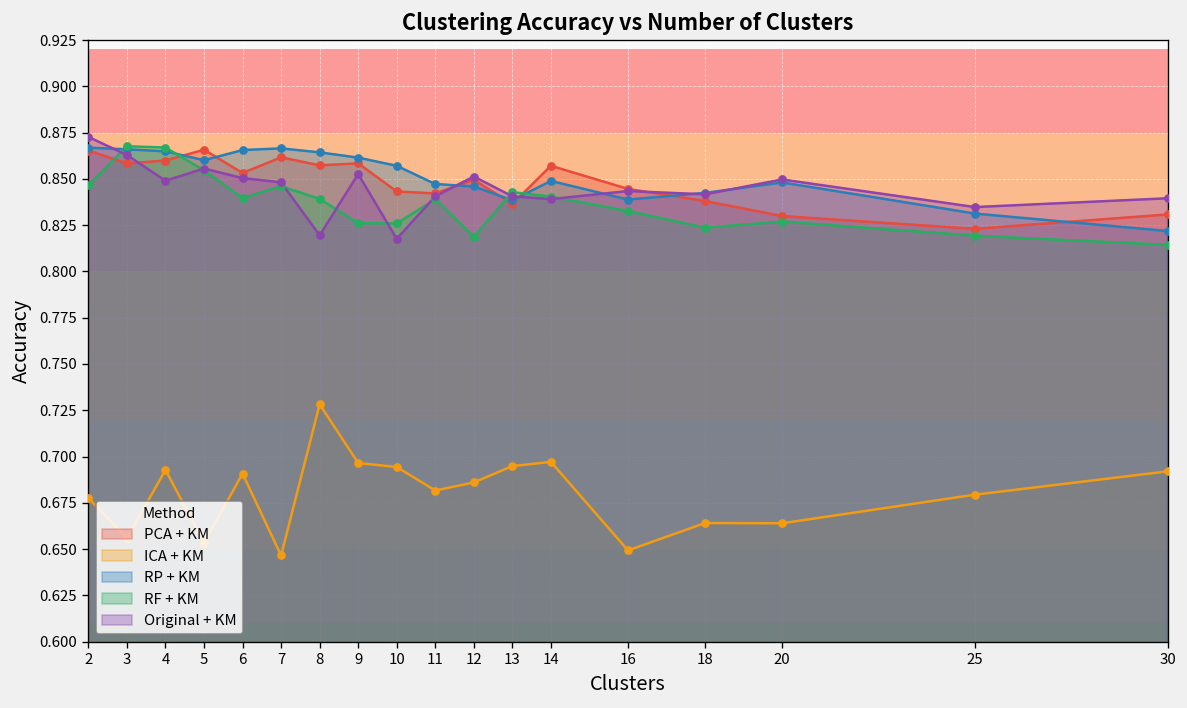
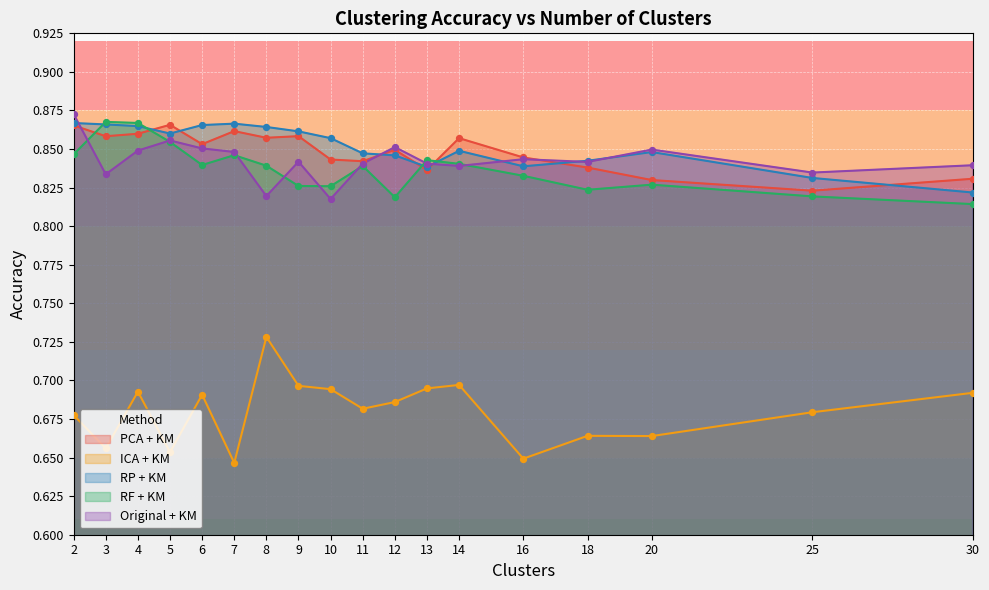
Original + KM, 3: 0.863 -> 0.834
Original + KM, 9: 0.853 -> 0.842
